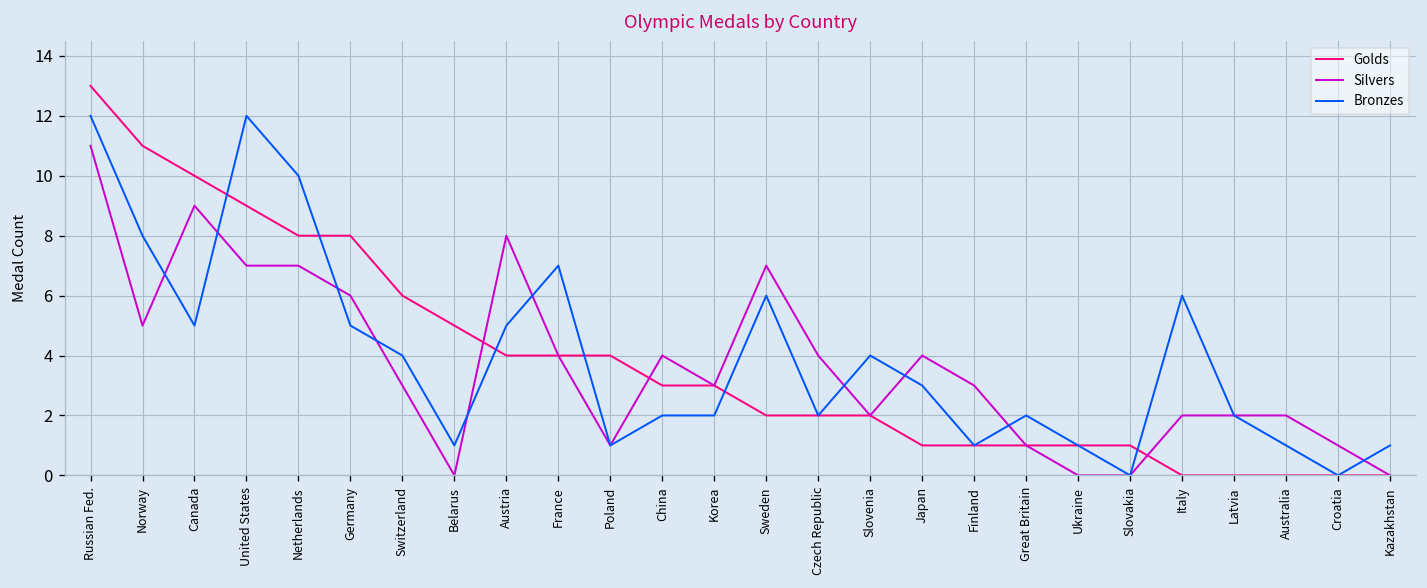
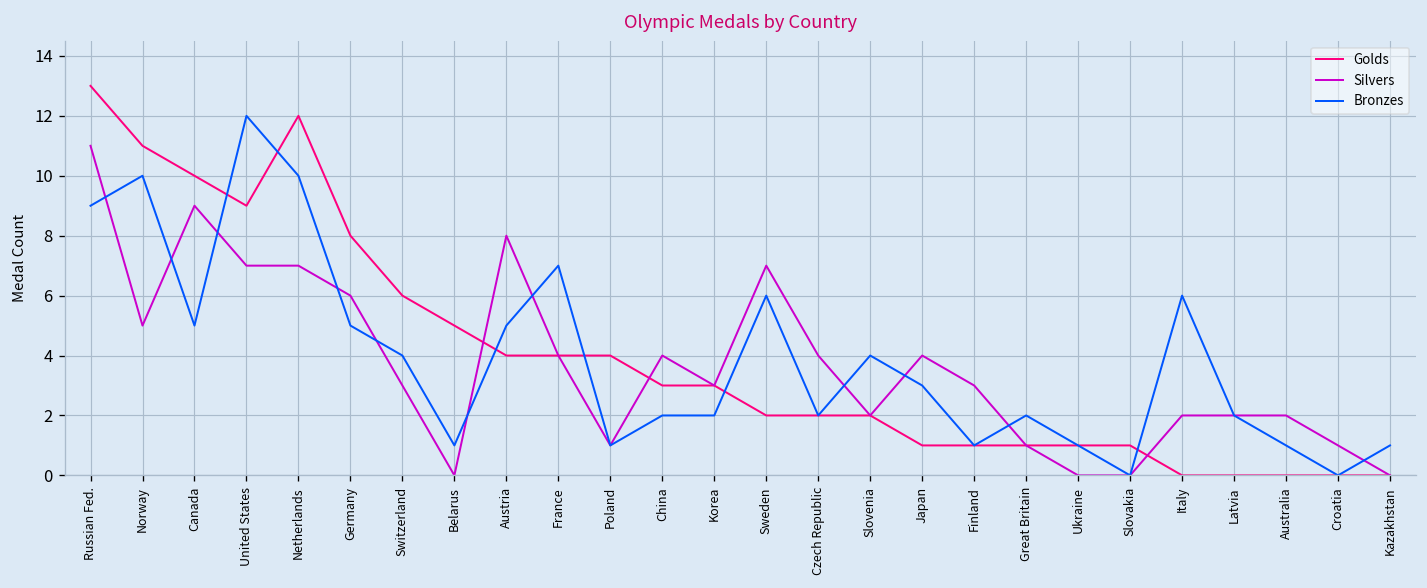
Bronzes, Russian Fed.: 12 -> 9
Bronzes, Norway: 8 -> 10
Golds, Netherlands: 8 -> 12
